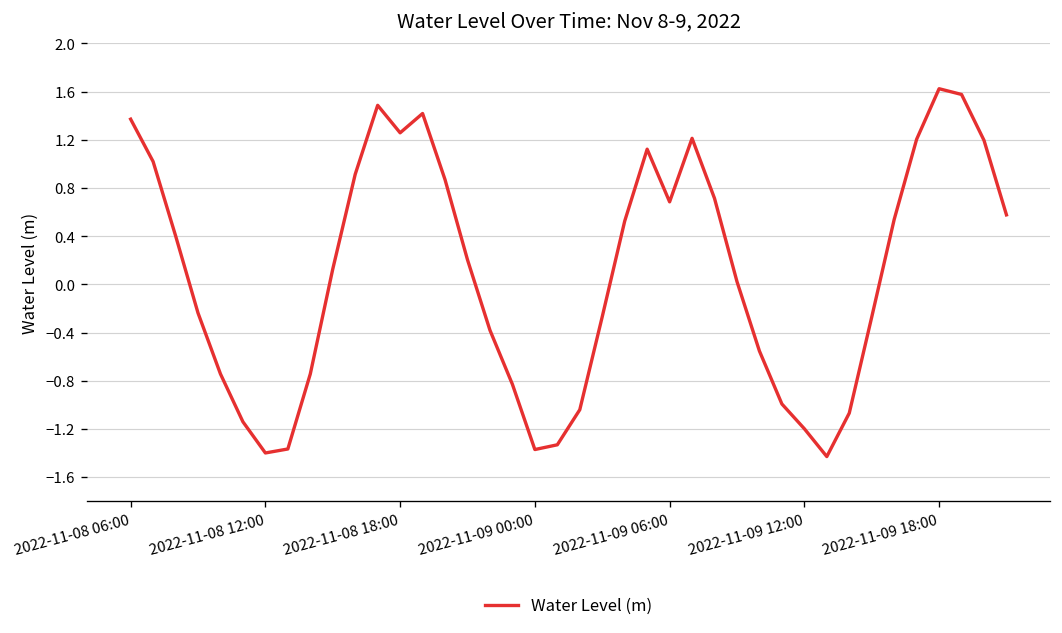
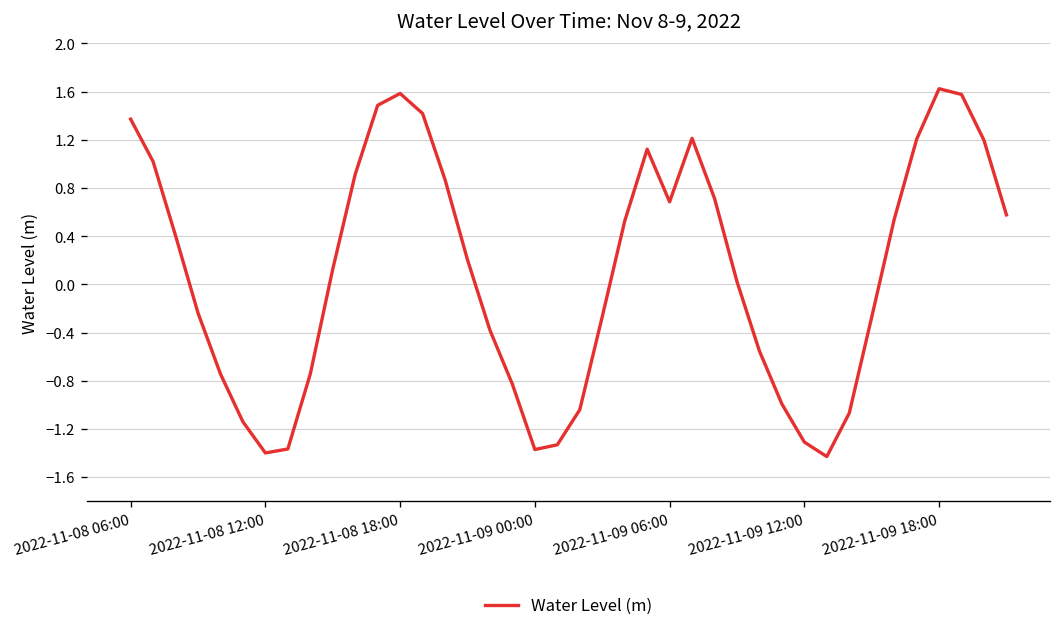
2022-11-08 18:00: 1.26 -> 1.58
2022-11-09 12:00: -1.20 -> -1.31
